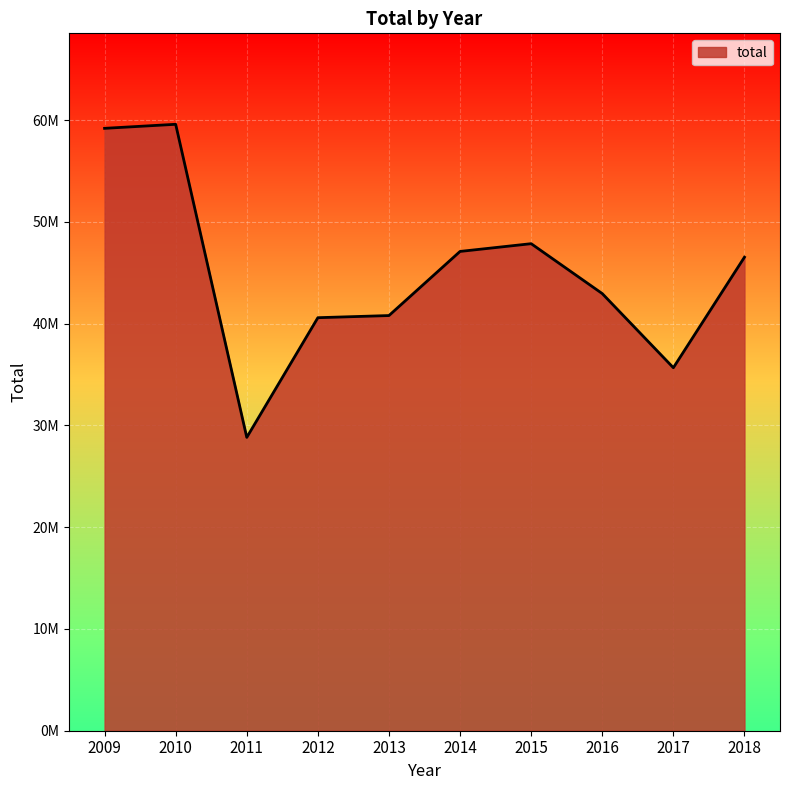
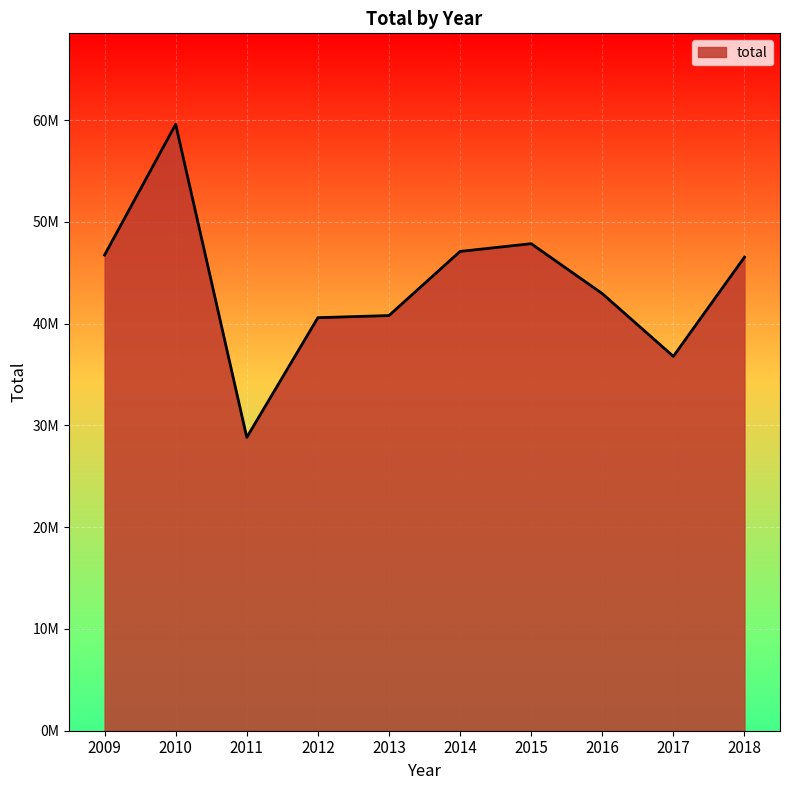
2009: 59200000 -> 46700000
2017: 35700000 -> 36800000
